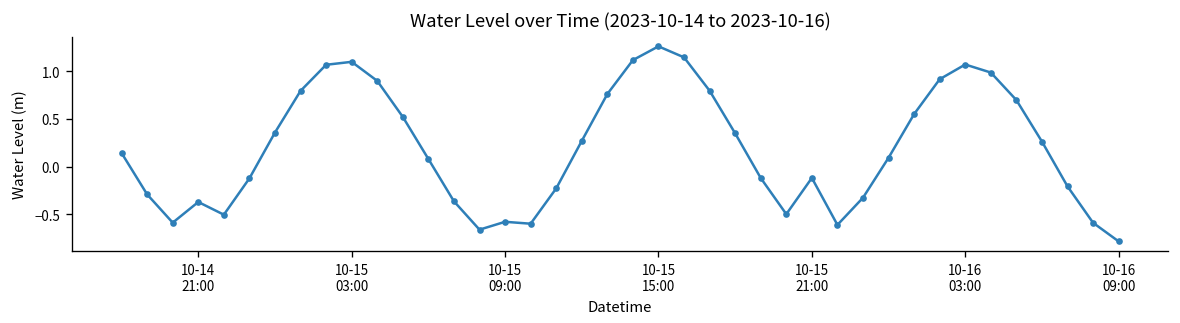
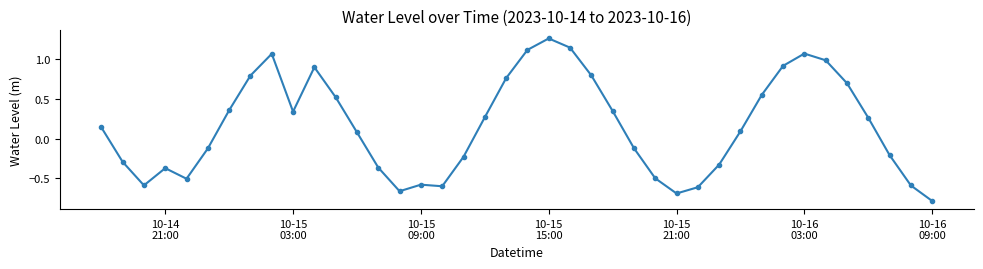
10-15 03:00: 1.1 -> 0.3
10-15 21:00: -0.1 -> -0.7
